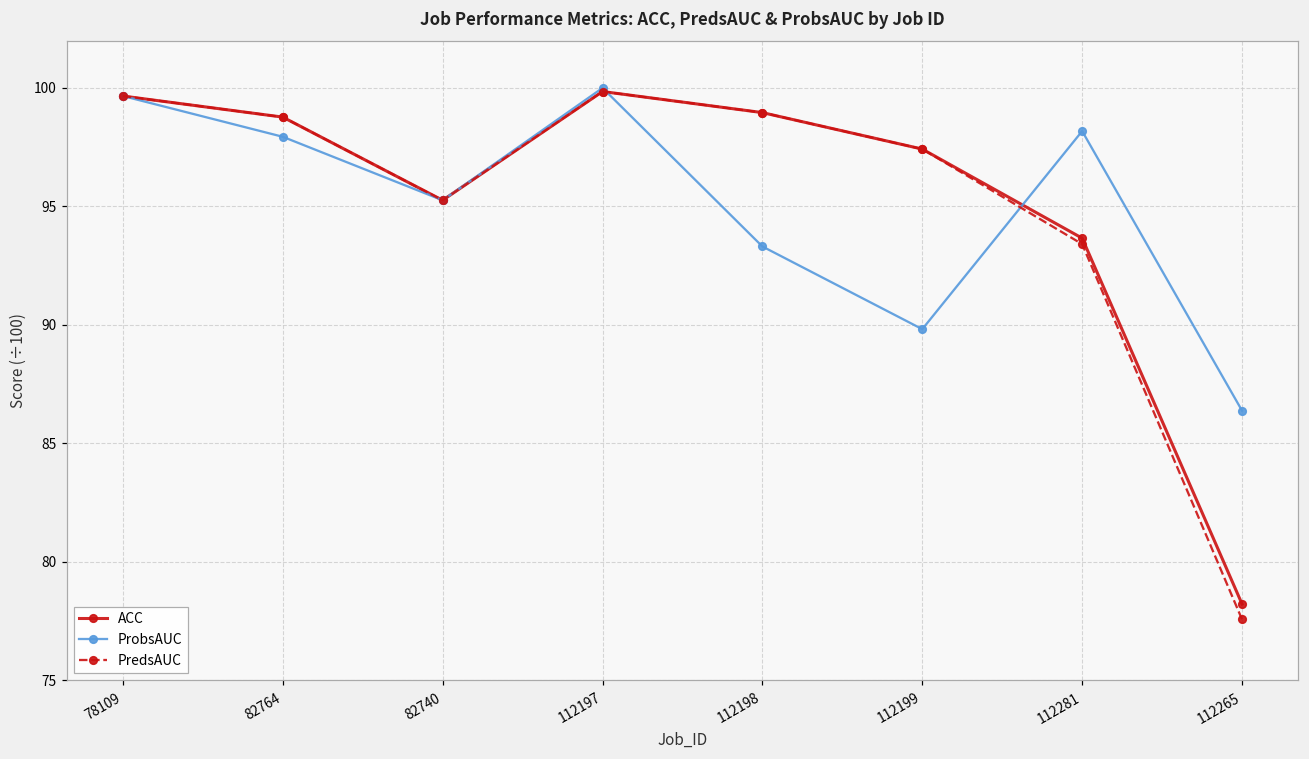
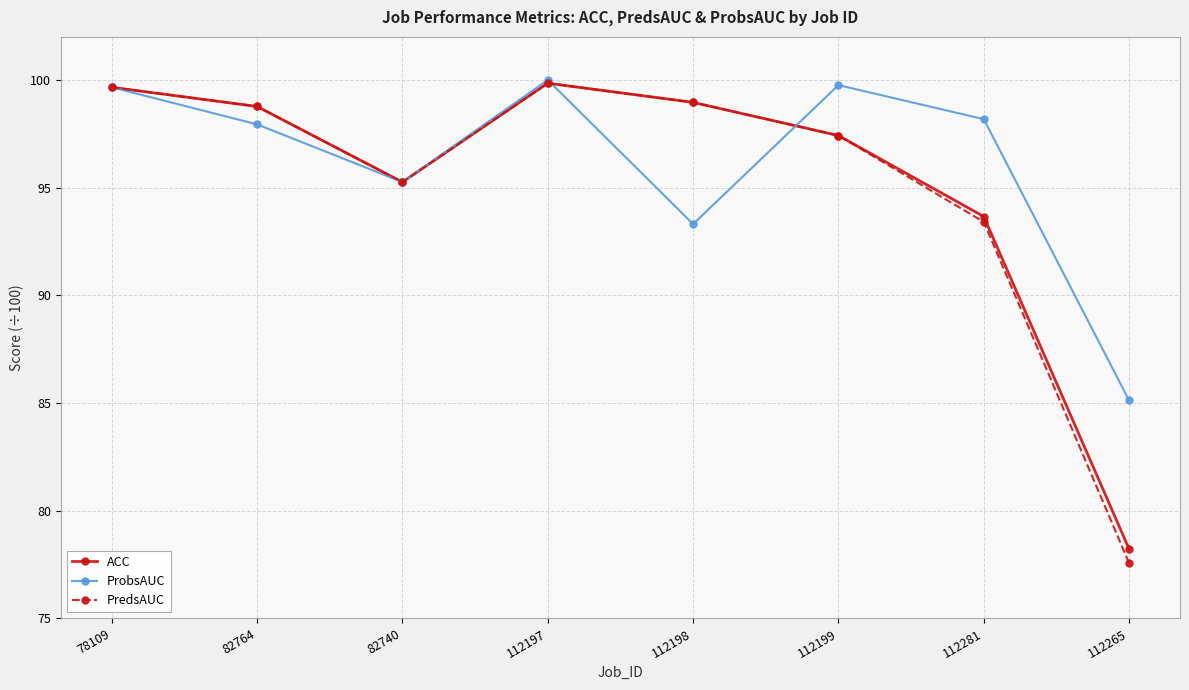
ProbsAUC, 112199: 89.8 -> 99.8
ProbsAUC, 112265: 86.4 -> 85.1
